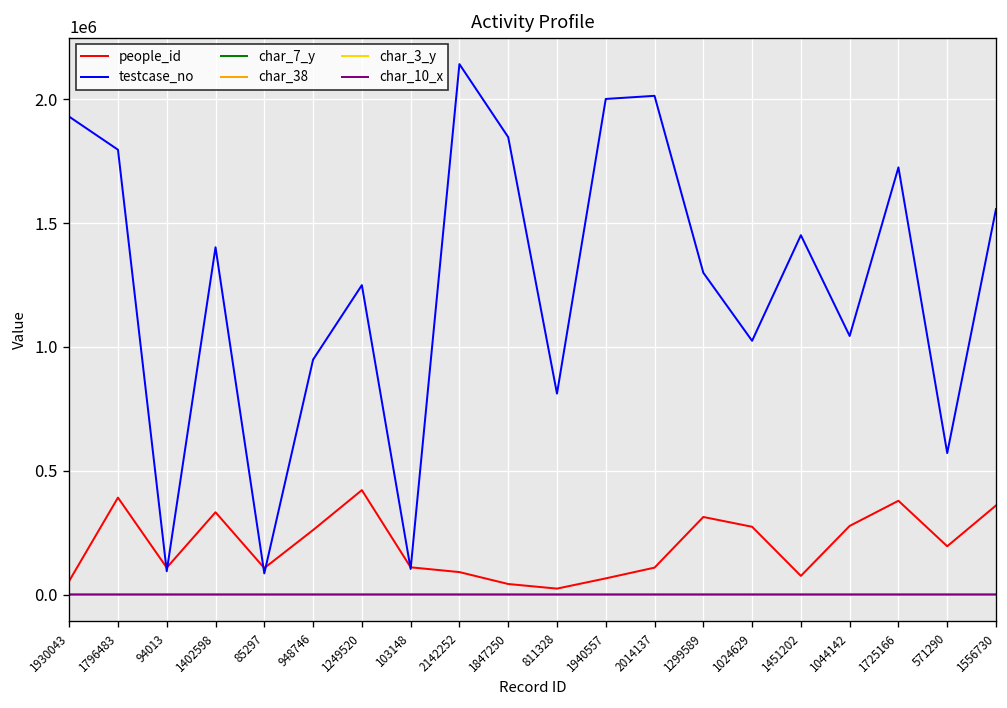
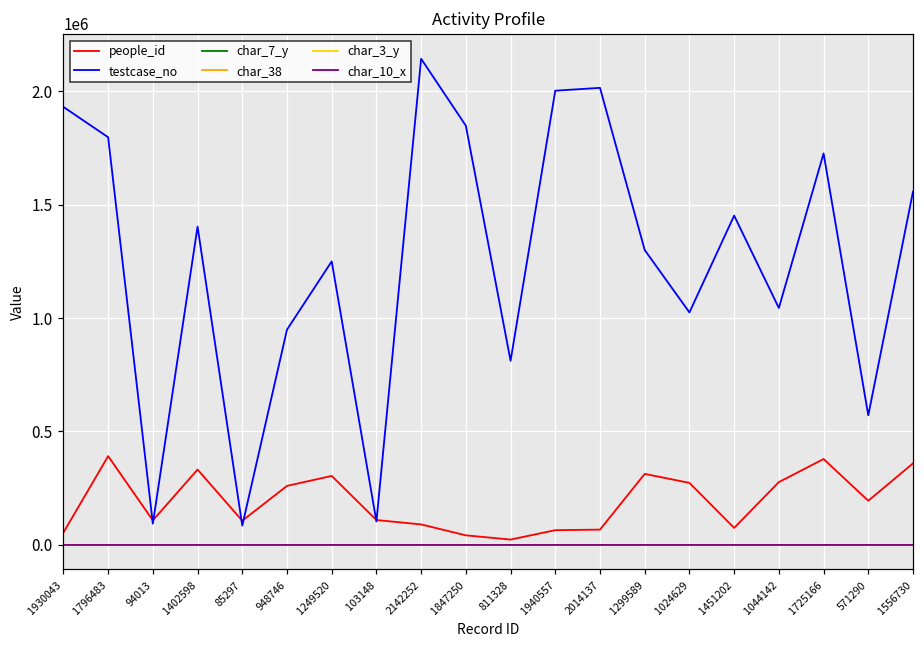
people_id, 1249520: 420000 -> 300000
people_id, 2014137: 110000 -> 70000
